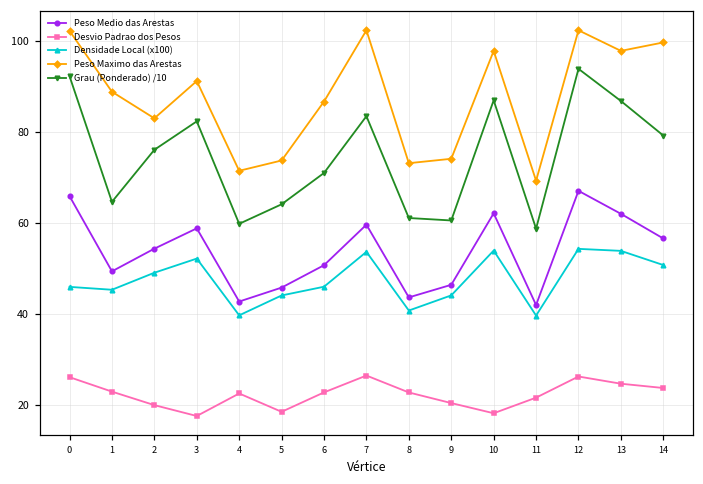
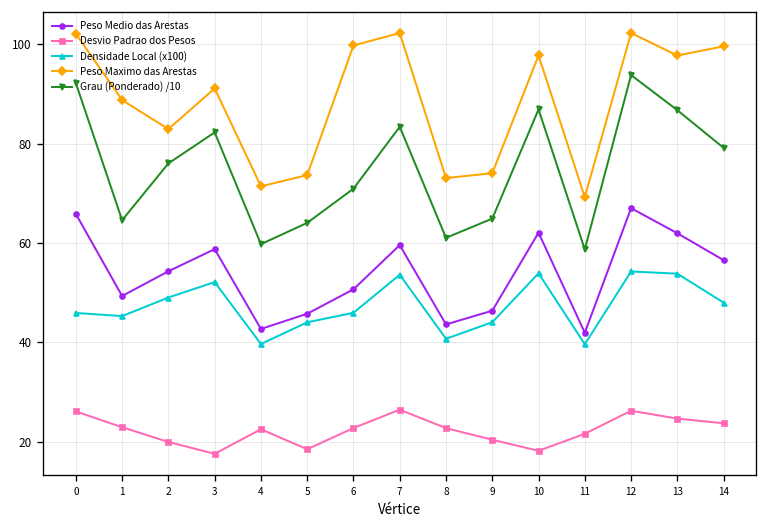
Peso Maximo das Arestas, 6: 87 -> 100
Grau (Ponderado) /10, 9: 60 -> 65
Densidade Local (x100), 14: 51 -> 48
